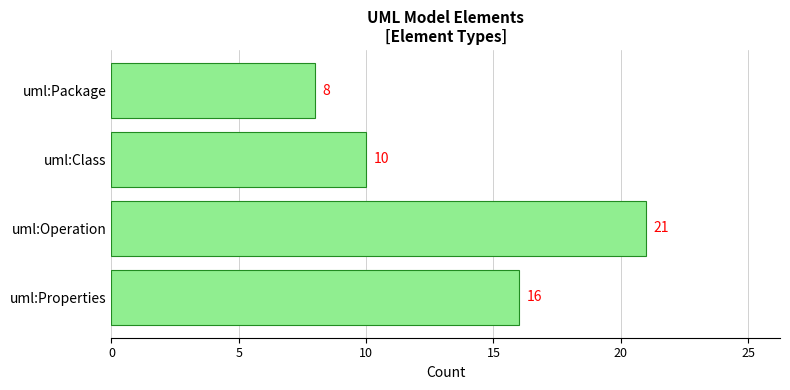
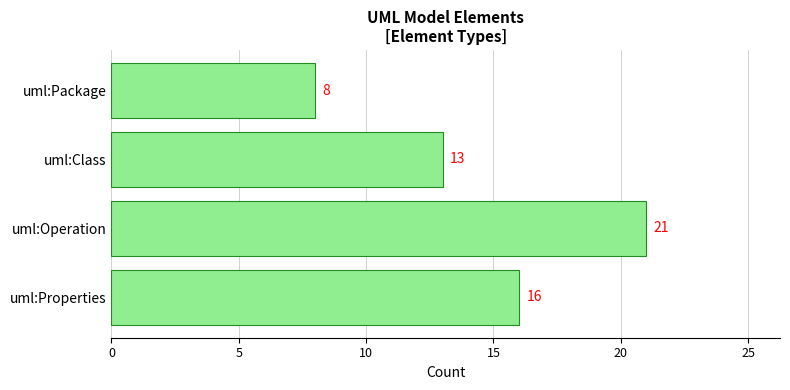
uml:Class: 10 -> 13
